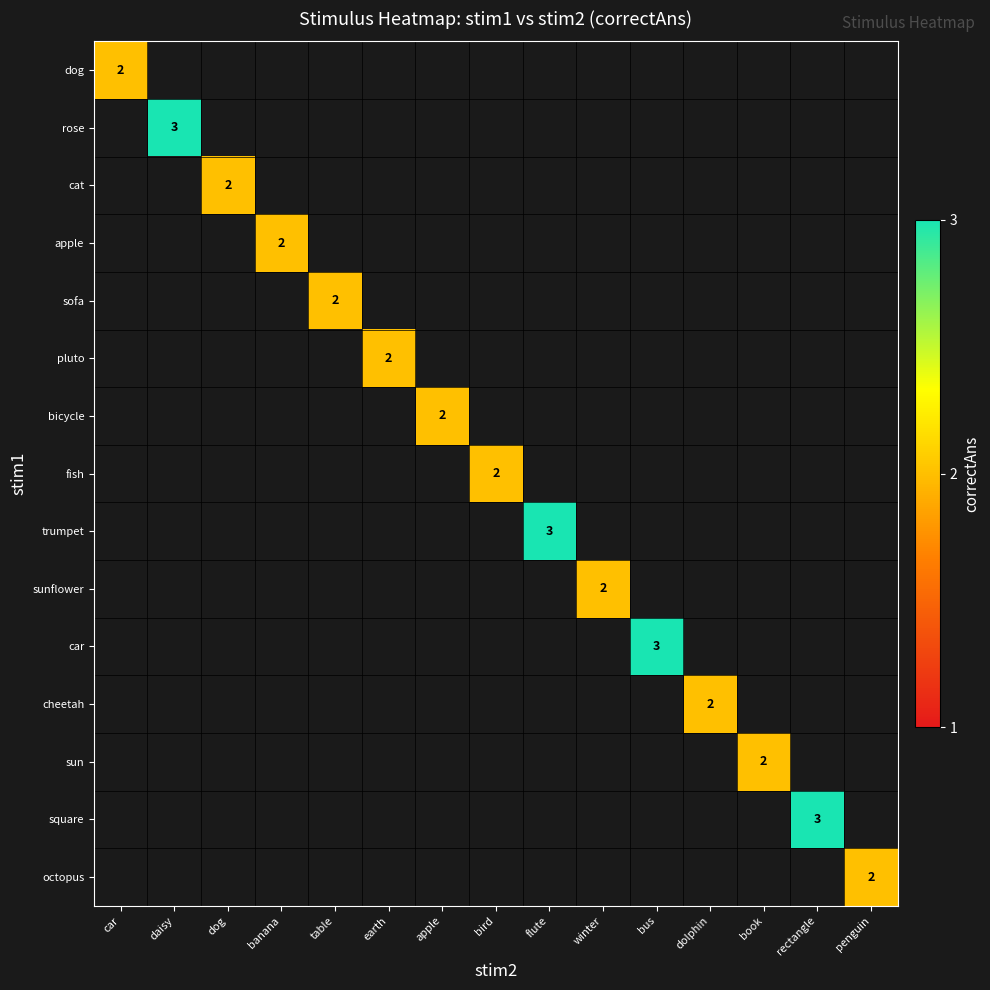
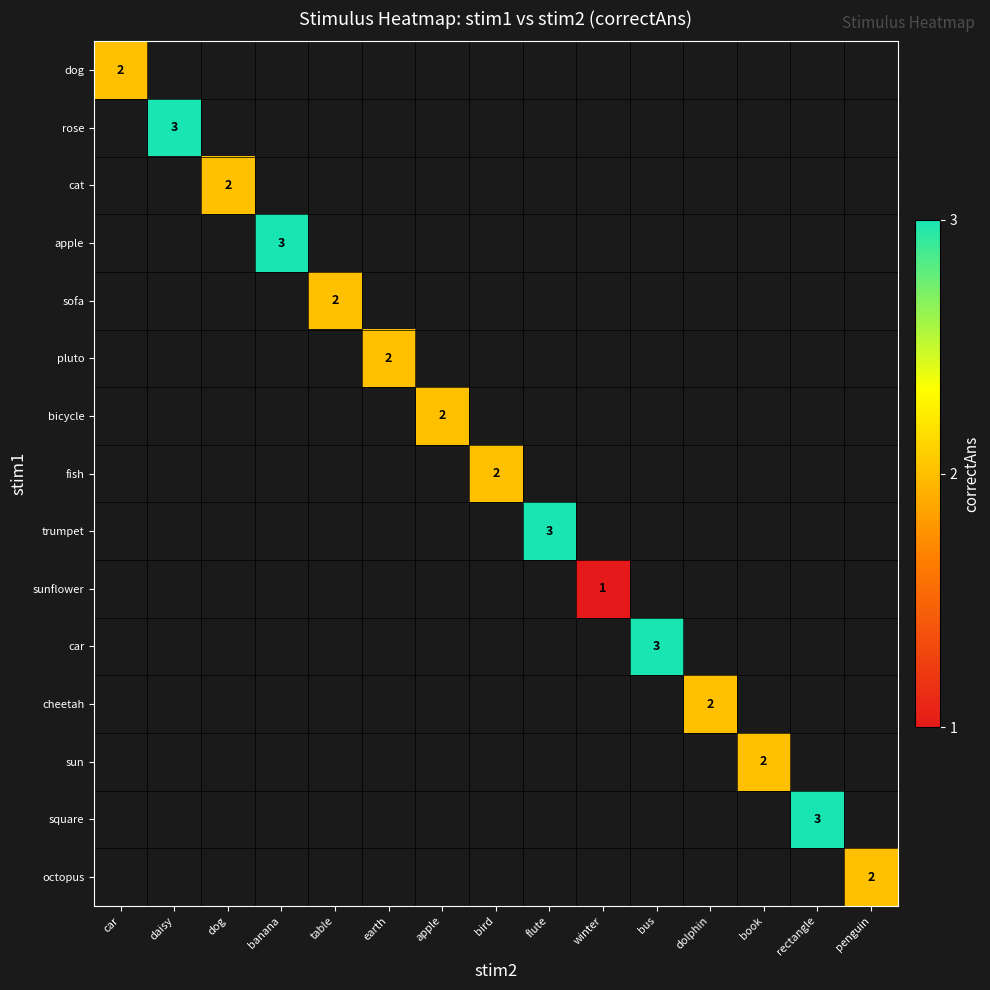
apple, banana: 2 -> 3
sunflower, winter: 2 -> 1
